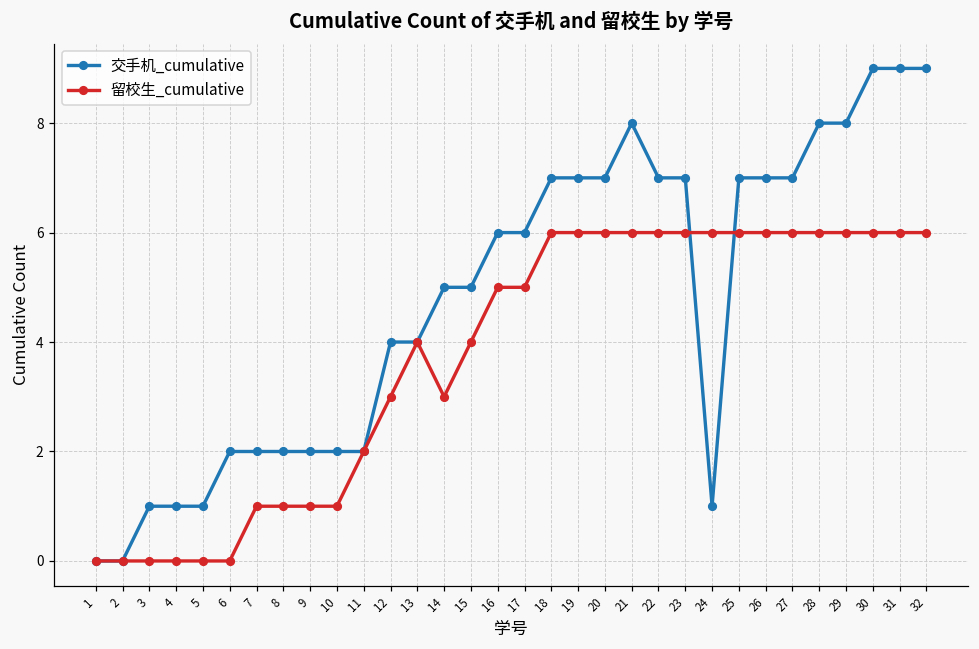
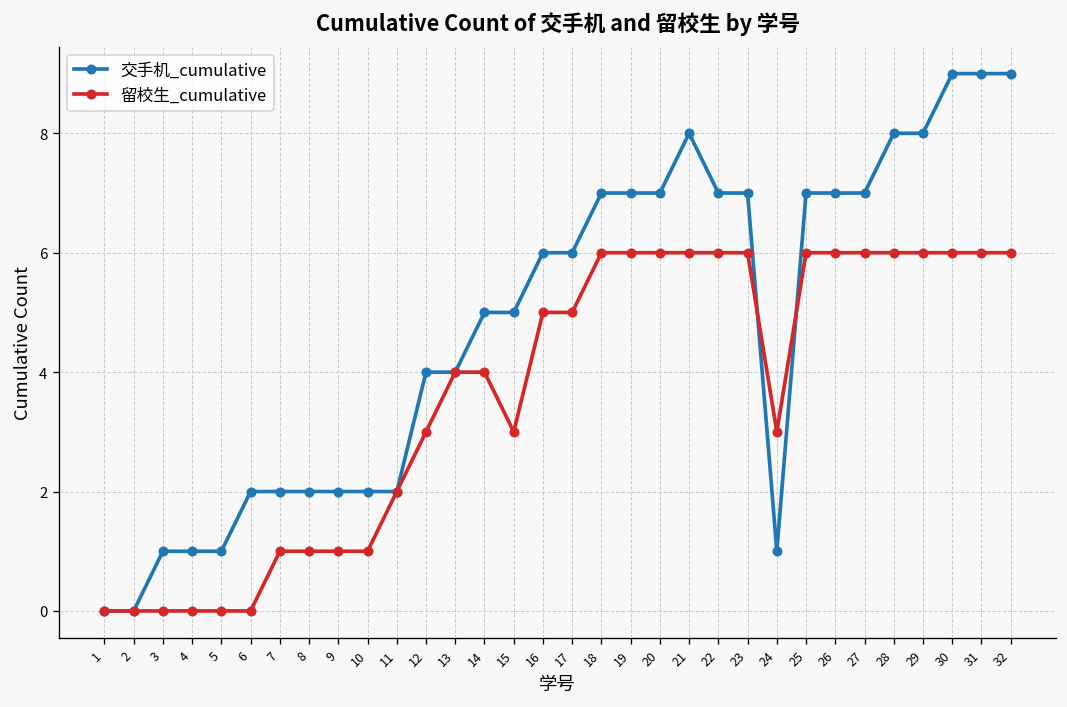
留校生_cumulative, 14: 3 -> 4
留校生_cumulative, 15: 4 -> 3
留校生_cumulative, 24: 6 -> 3
